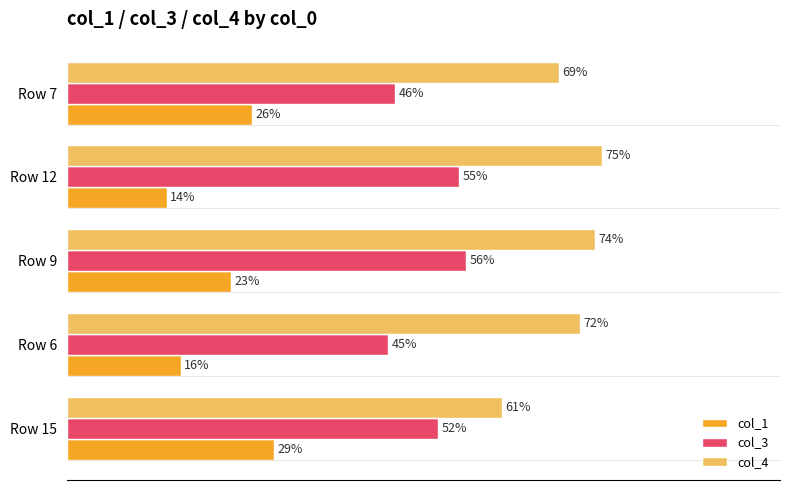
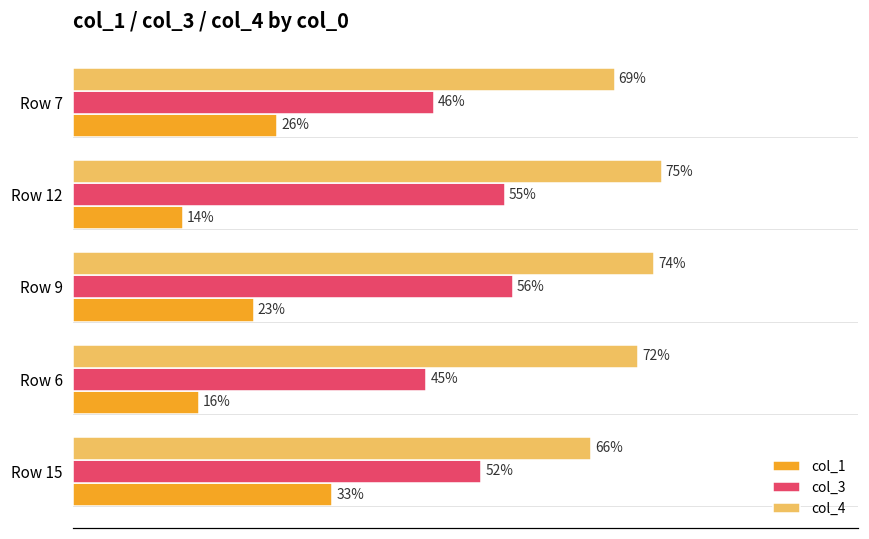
col_4, Row 15: 61% -> 66%
col_1, Row 15: 29% -> 33%
